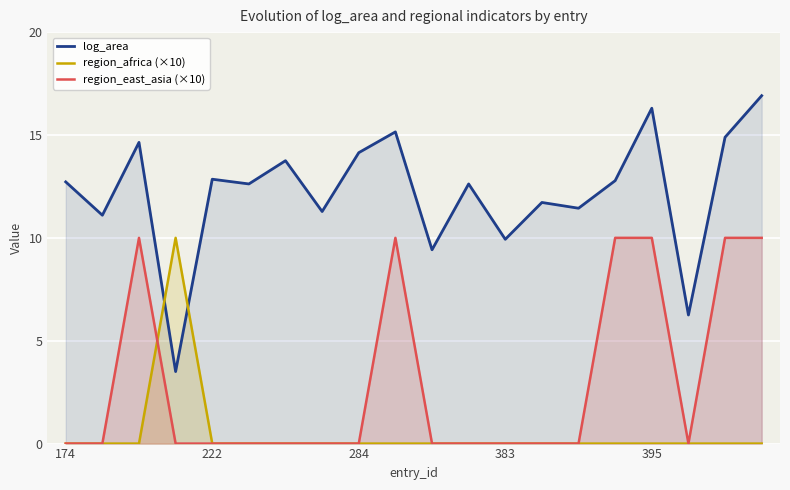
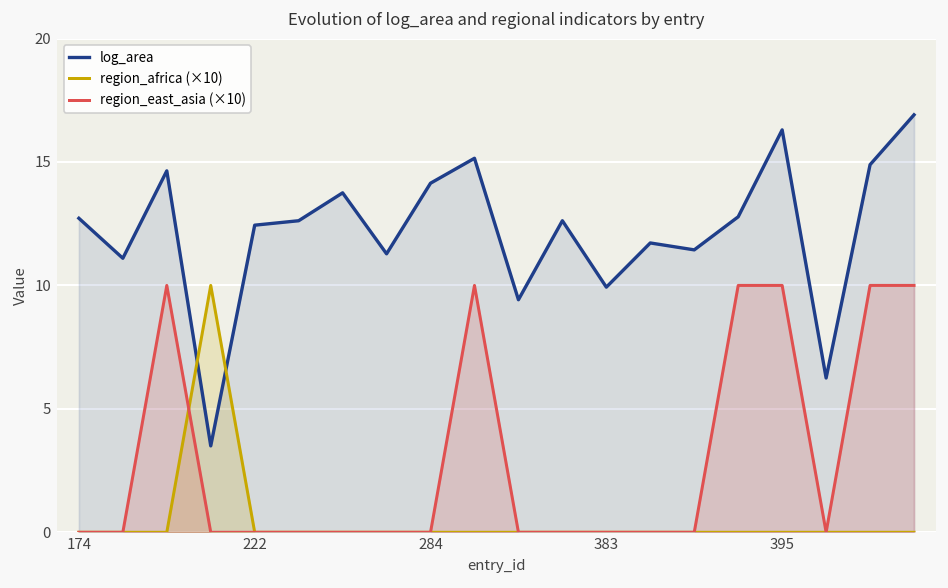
log_area, 222: 12.9 -> 12.4
